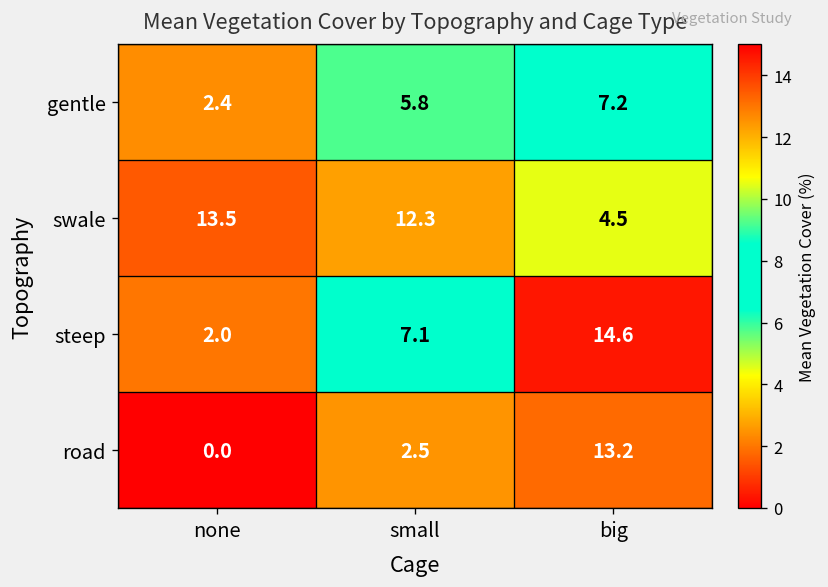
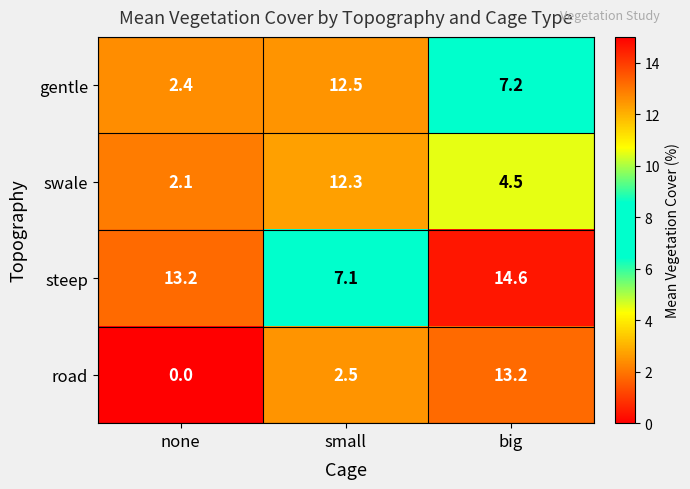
gentle, small: 5.8 -> 12.5
swale, none: 13.5 -> 2.1
steep, none: 2.0 -> 13.2
